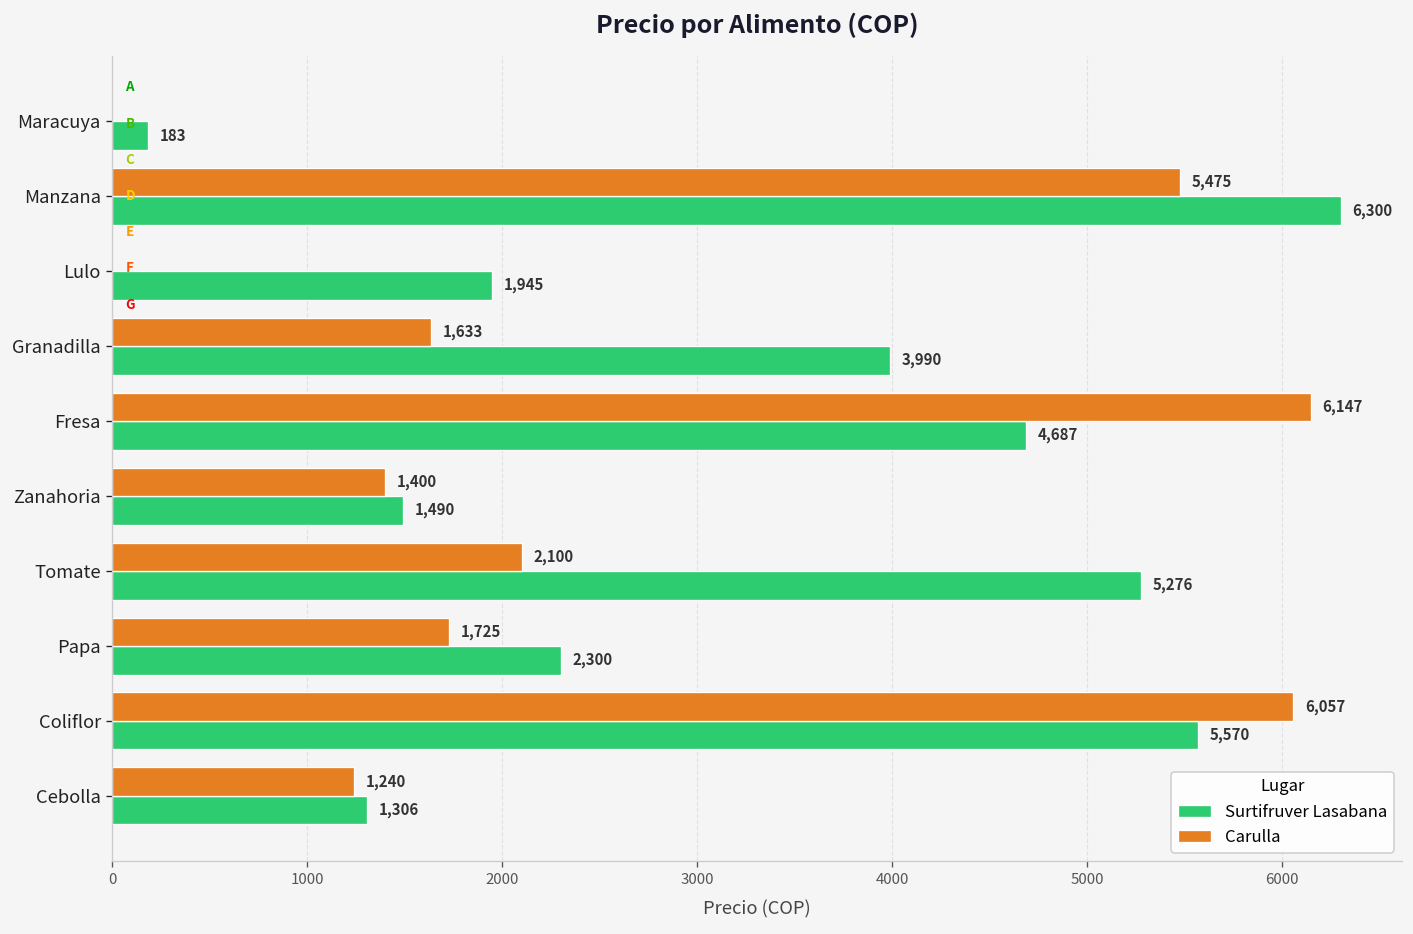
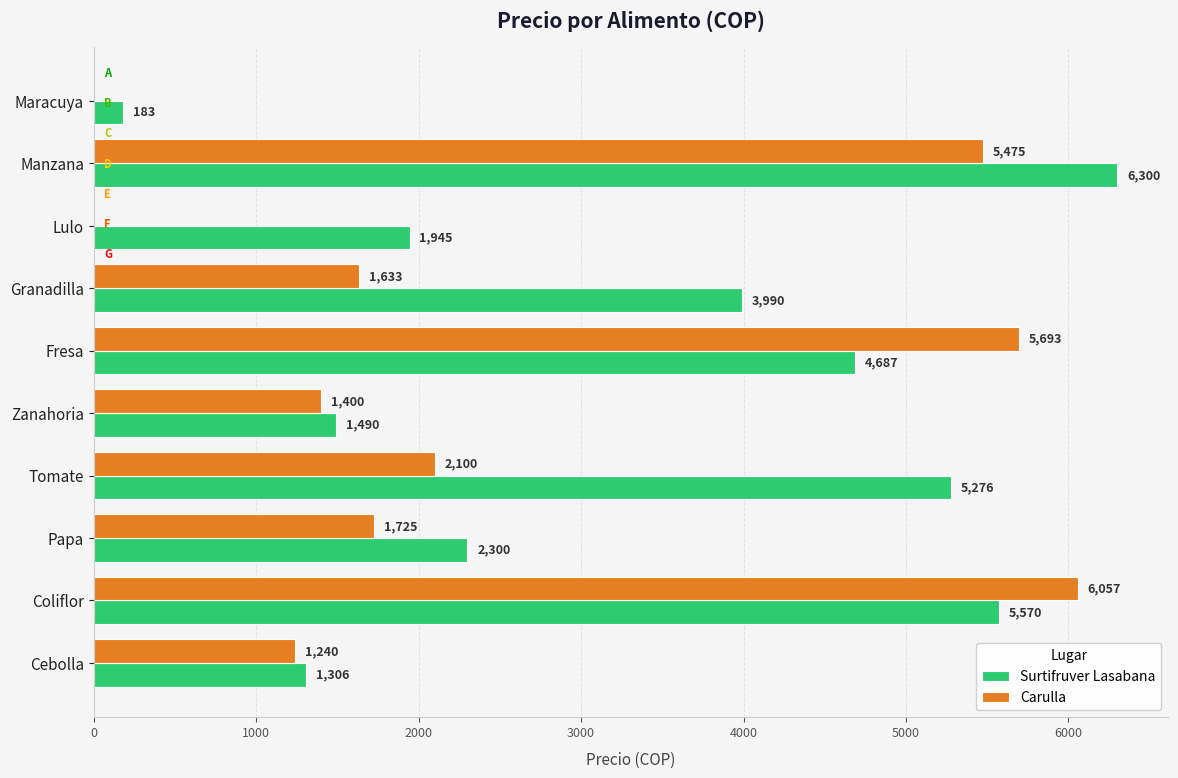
Carulla, Fresa: 6,147 -> 5,693
